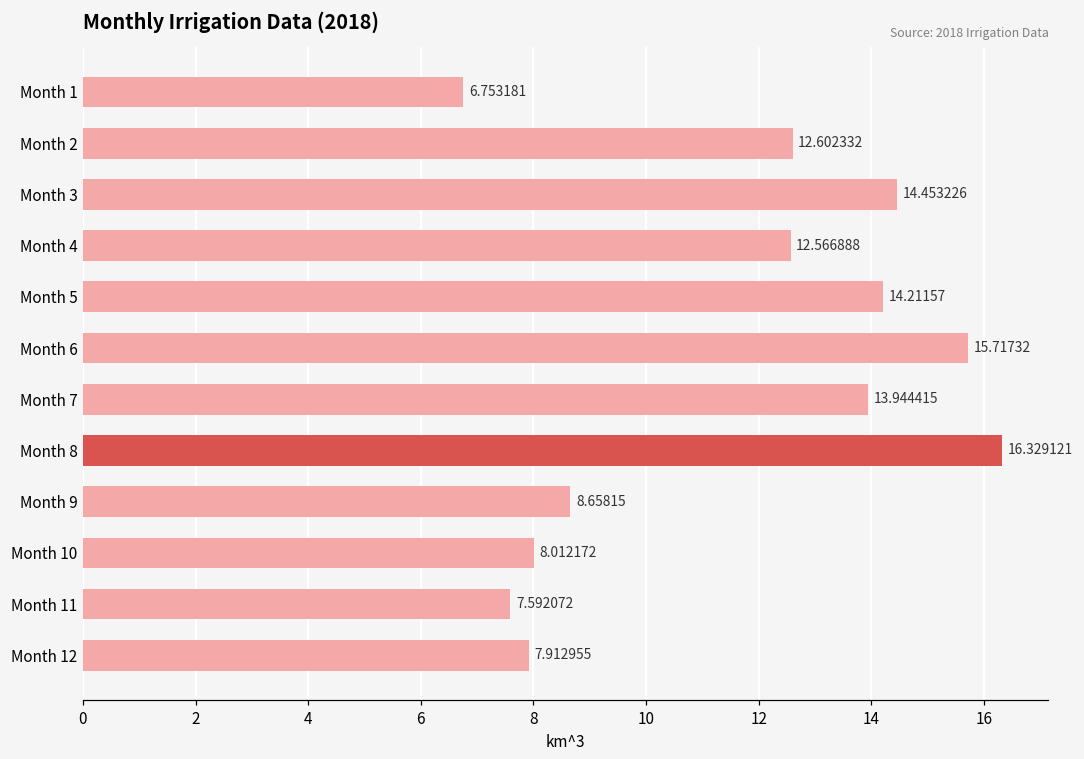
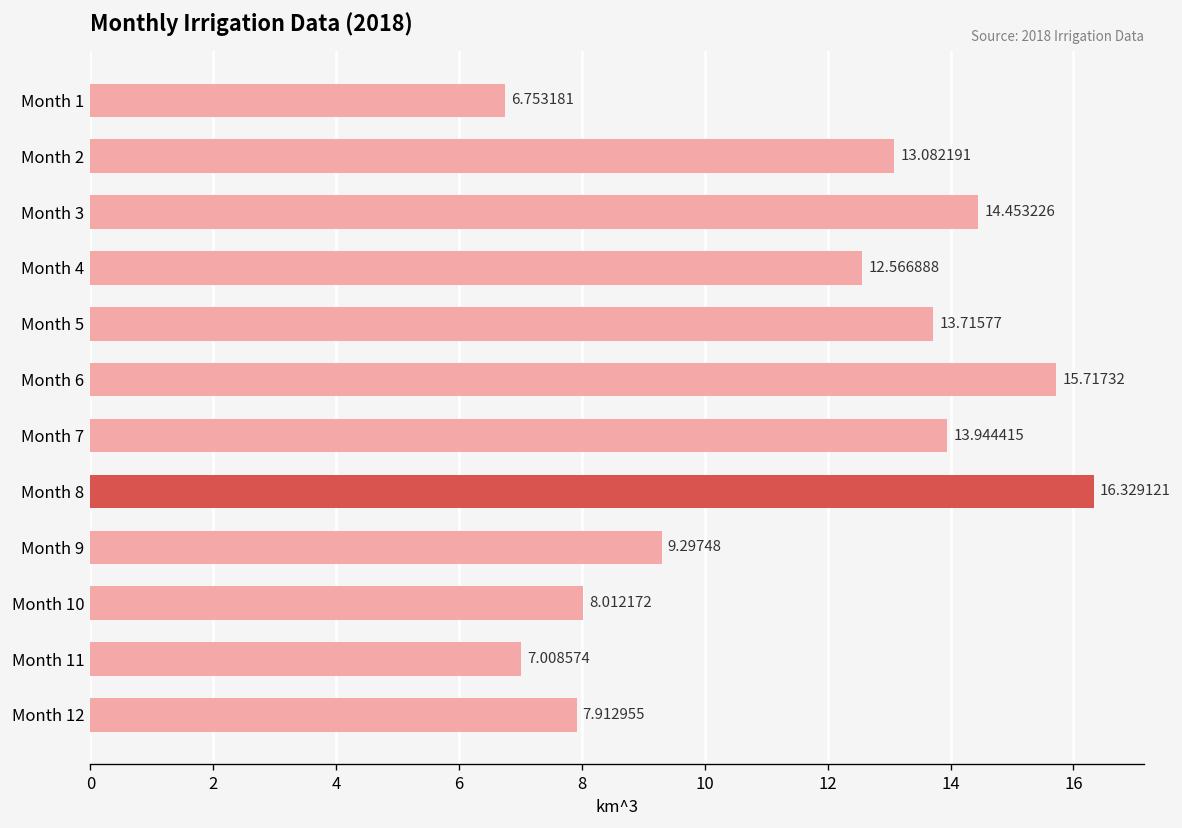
Month 2: 12.602332 -> 13.082191
Month 5: 14.21157 -> 13.71577
Month 9: 8.65815 -> 9.29748
Month 11: 7.592072 -> 7.008574
